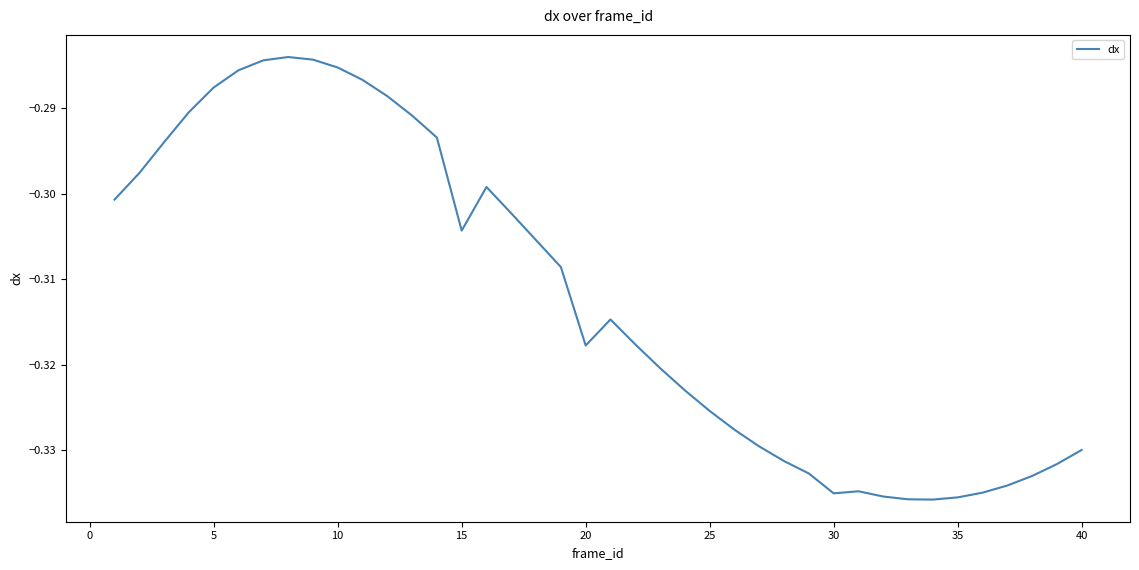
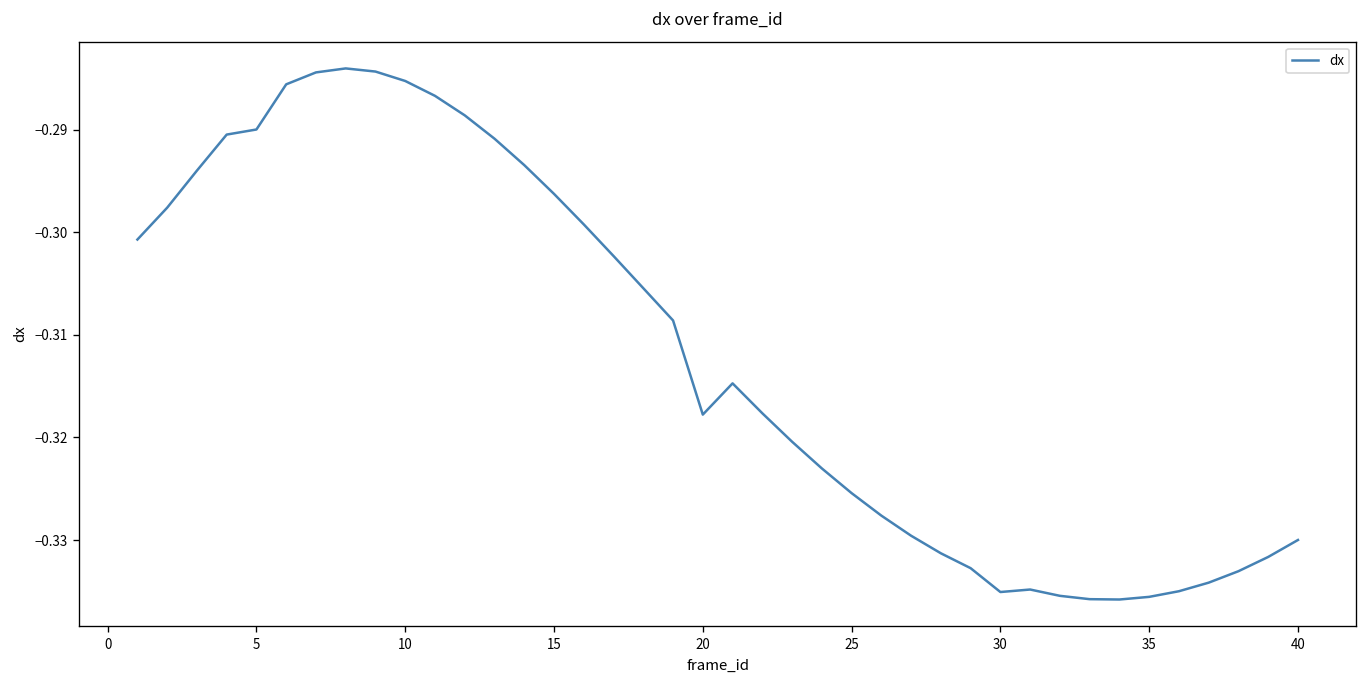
5: -0.288 -> -0.290
15: -0.304 -> -0.296
